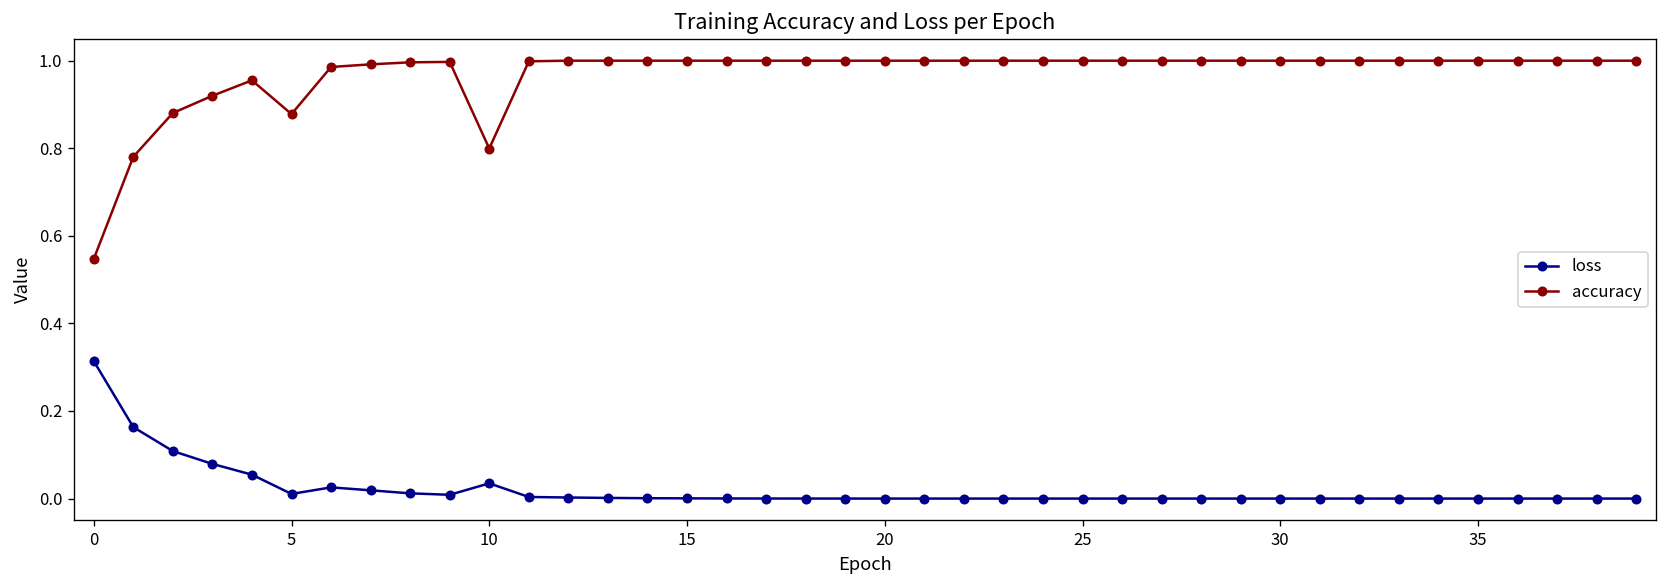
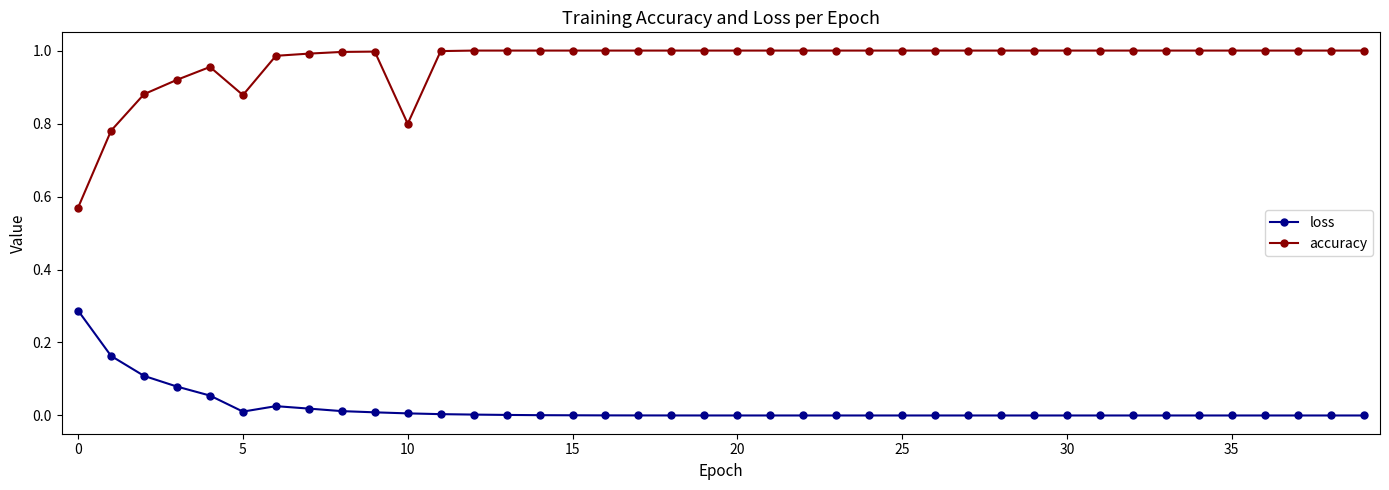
loss, 0: 0.31 -> 0.29
accuracy, 0: 0.55 -> 0.57
loss, 10: 0.03 -> 0.01
